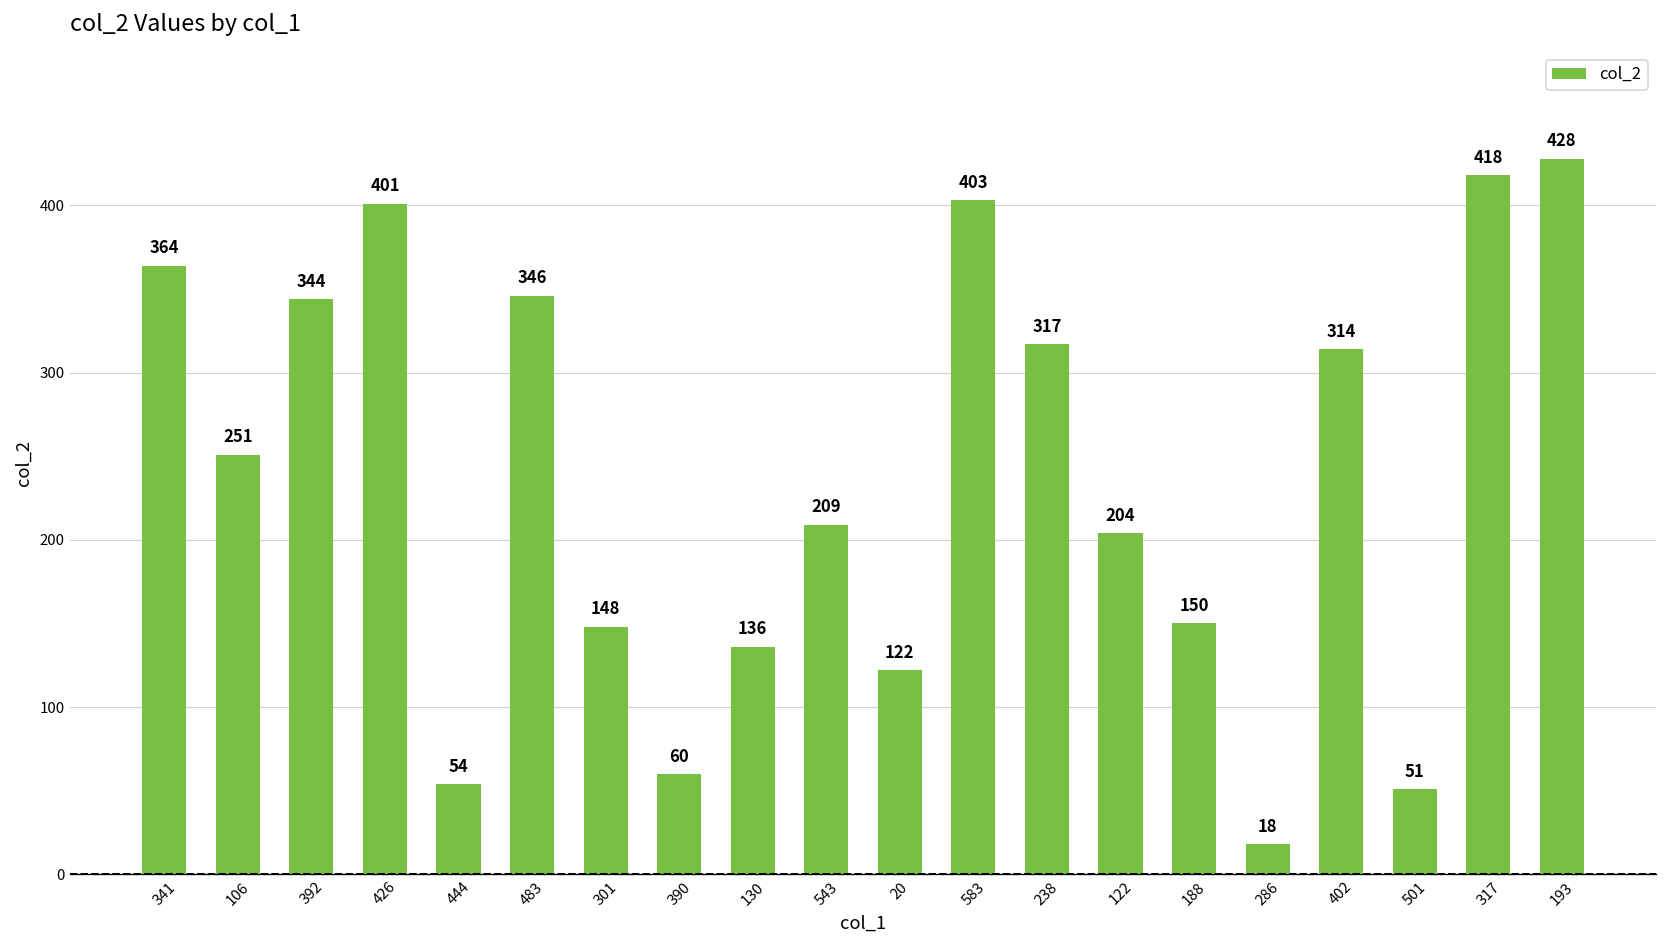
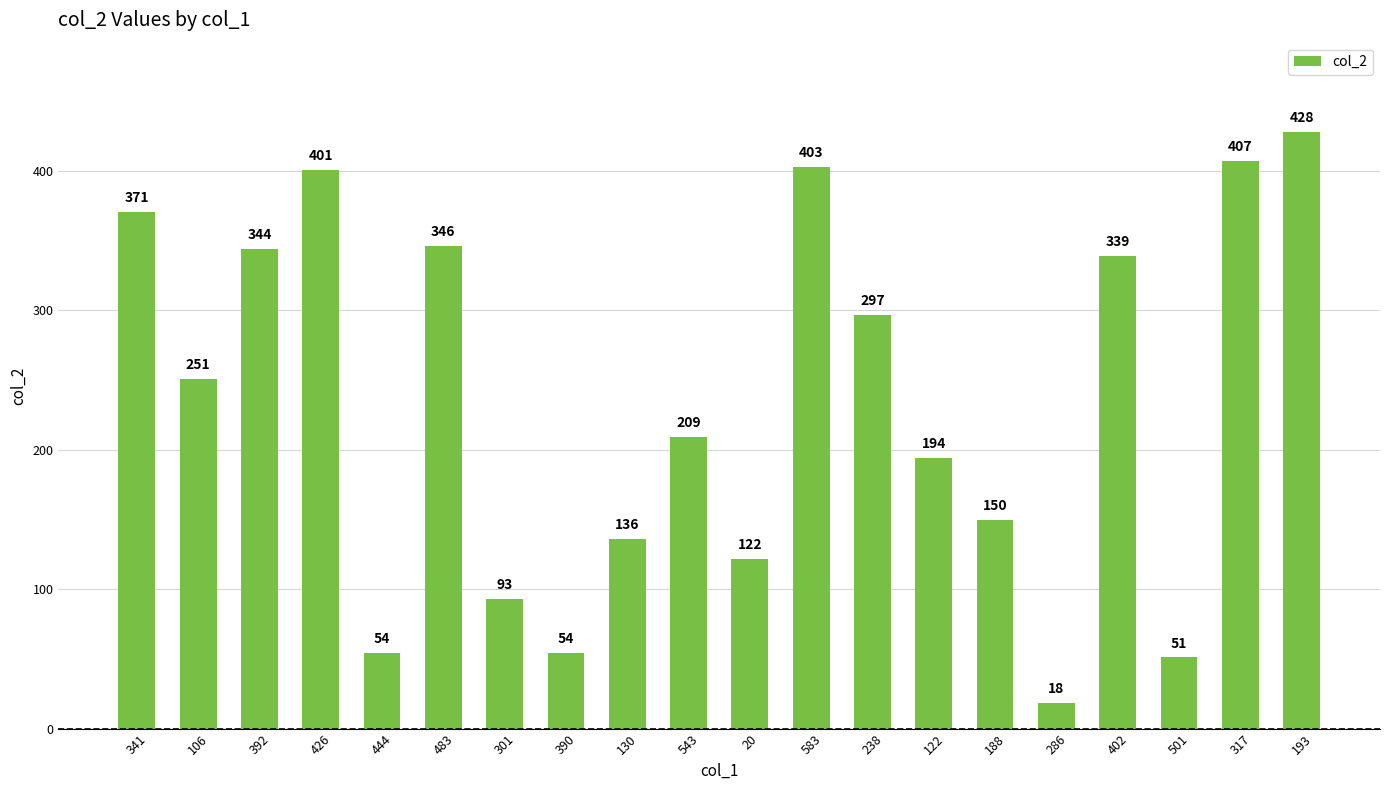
341: 364 -> 371
301: 148 -> 93
390: 60 -> 54
238: 317 -> 297
122: 204 -> 194
402: 314 -> 339
317: 418 -> 407
